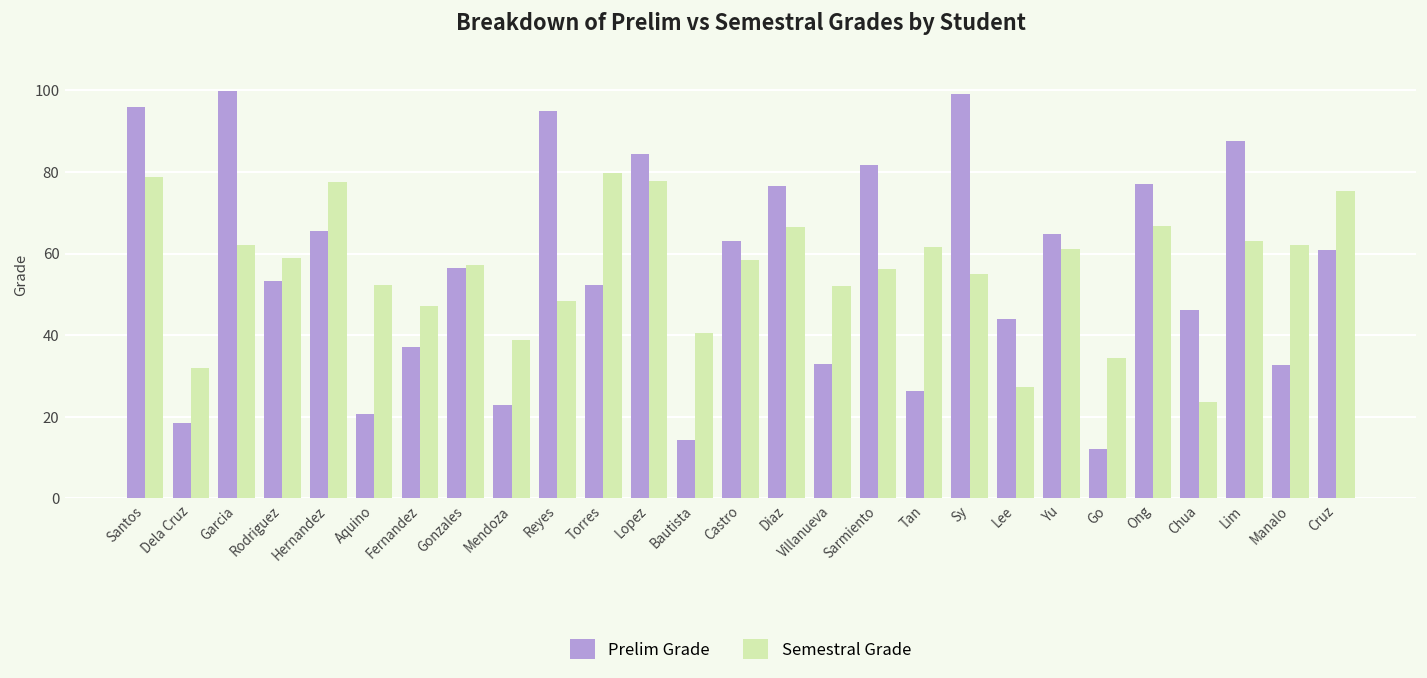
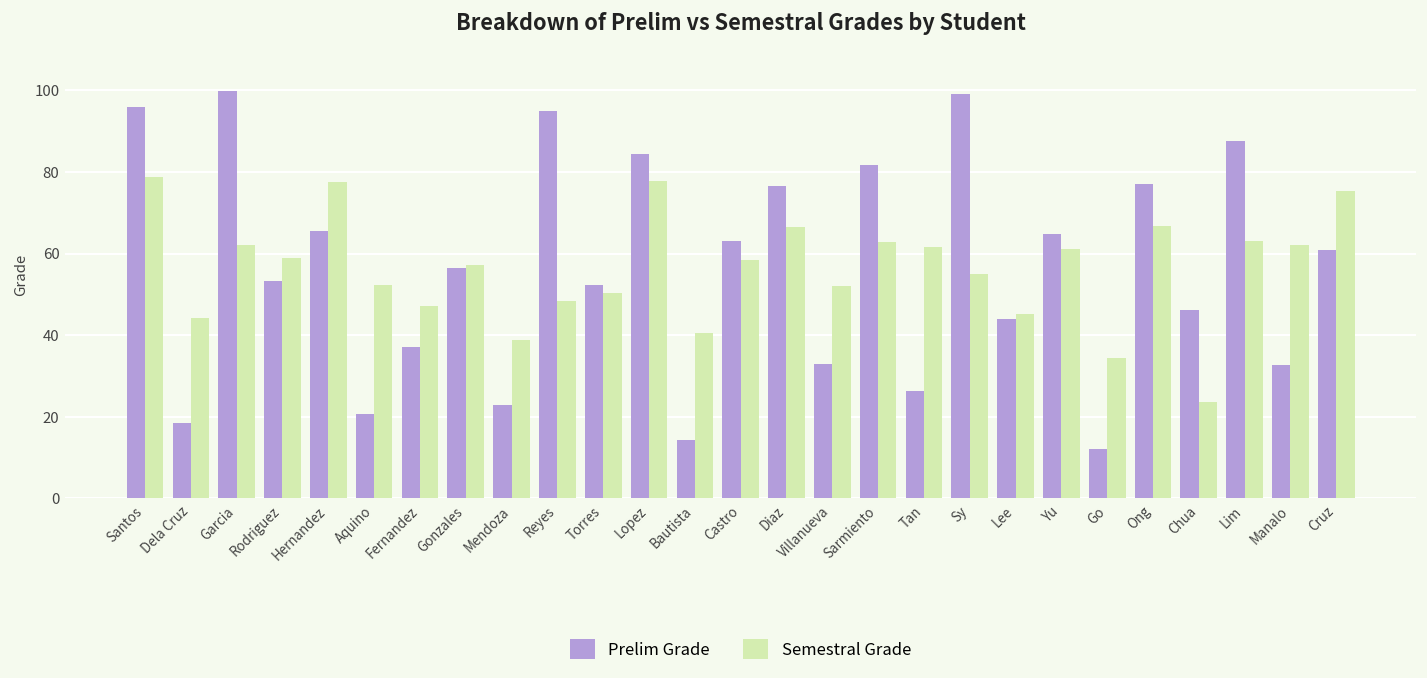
Semestral Grade, Dela Cruz: 32 -> 44
Semestral Grade, Torres: 80 -> 50
Semestral Grade, Sarmiento: 56 -> 63
Semestral Grade, Lee: 27 -> 45
